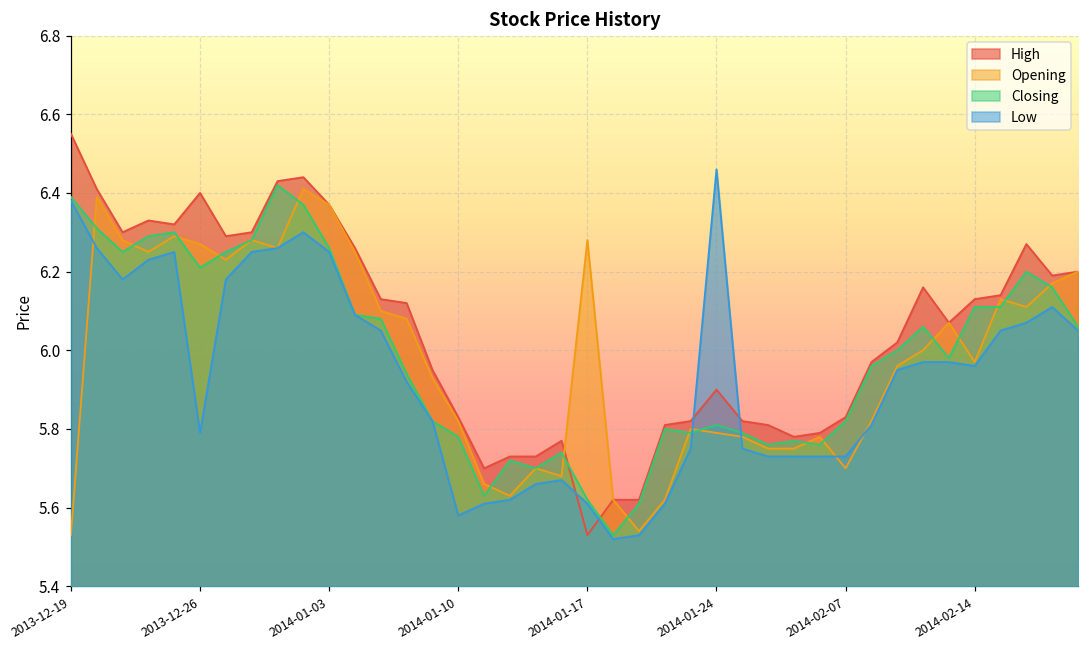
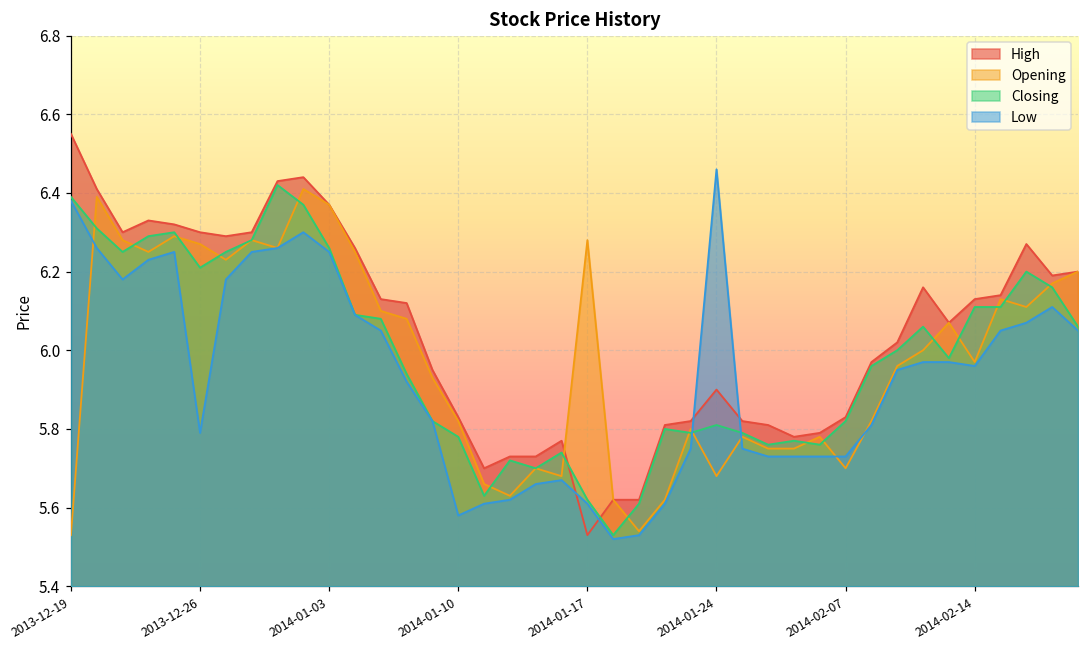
High, 2013-12-26: 6.4 -> 6.3
Opening, 2014-01-24: 5.79 -> 5.68
